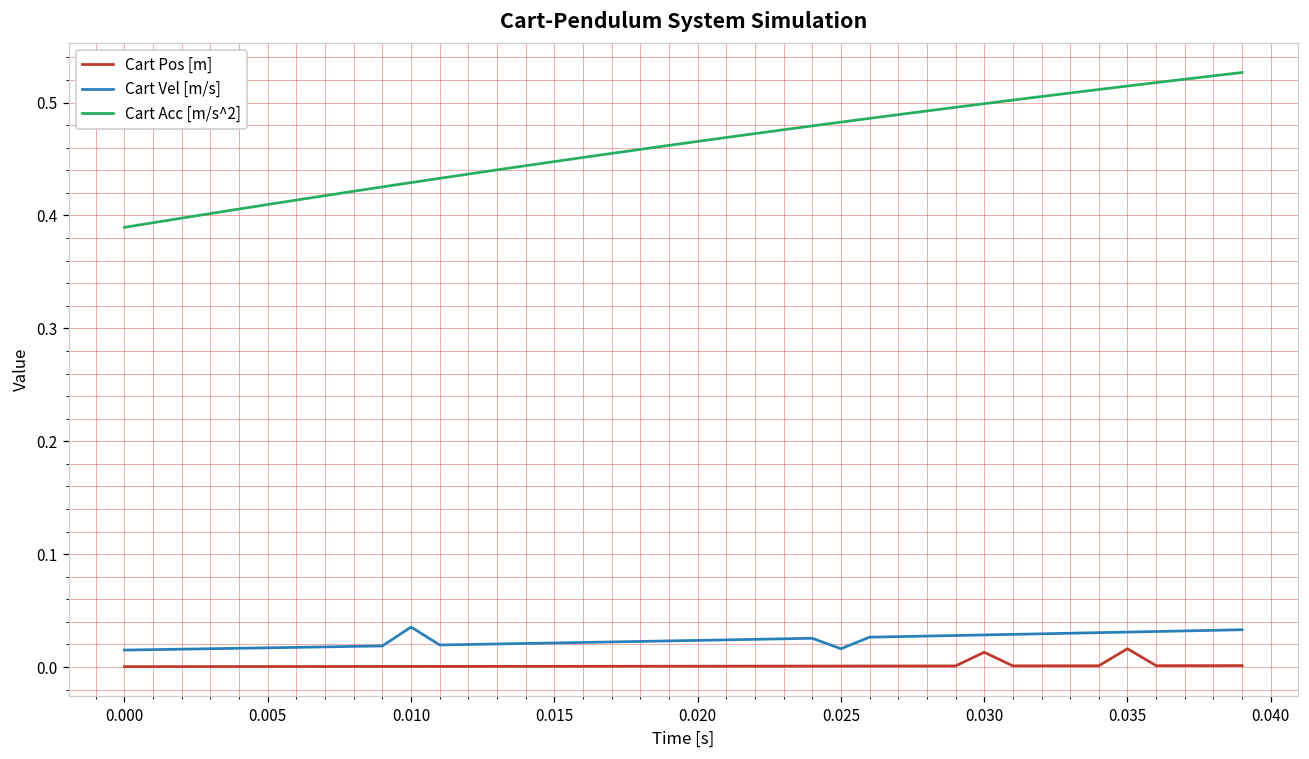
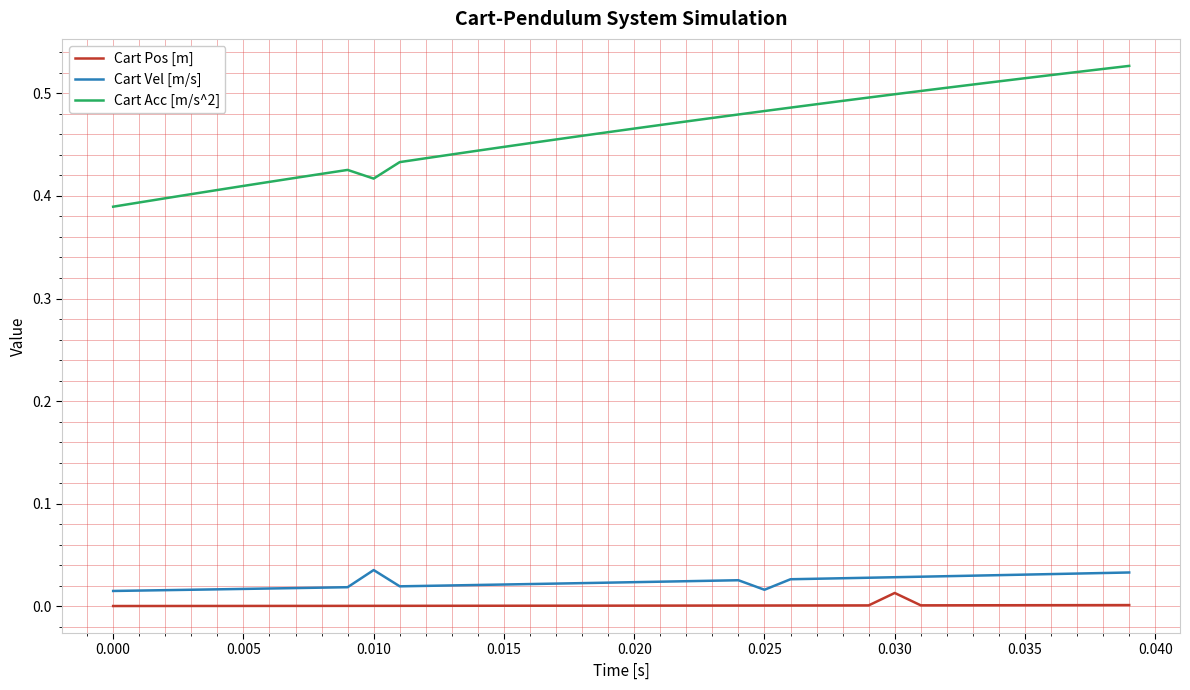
Cart Acc [m/s^2], 0.010: 0.429 -> 0.417
Cart Pos [m], 0.035: 0.016 -> 0.001
